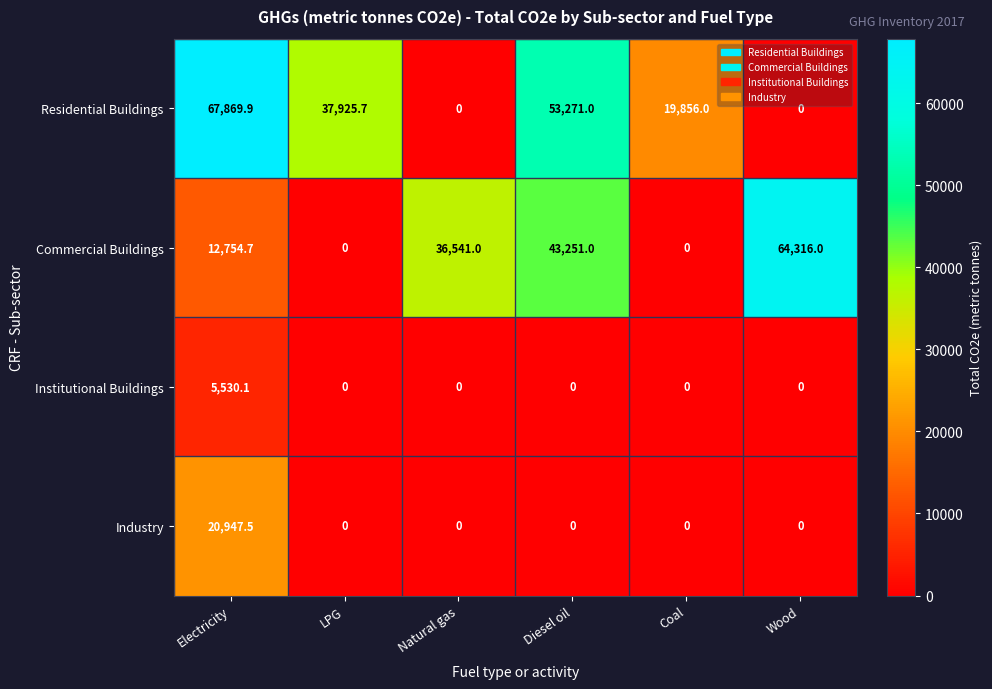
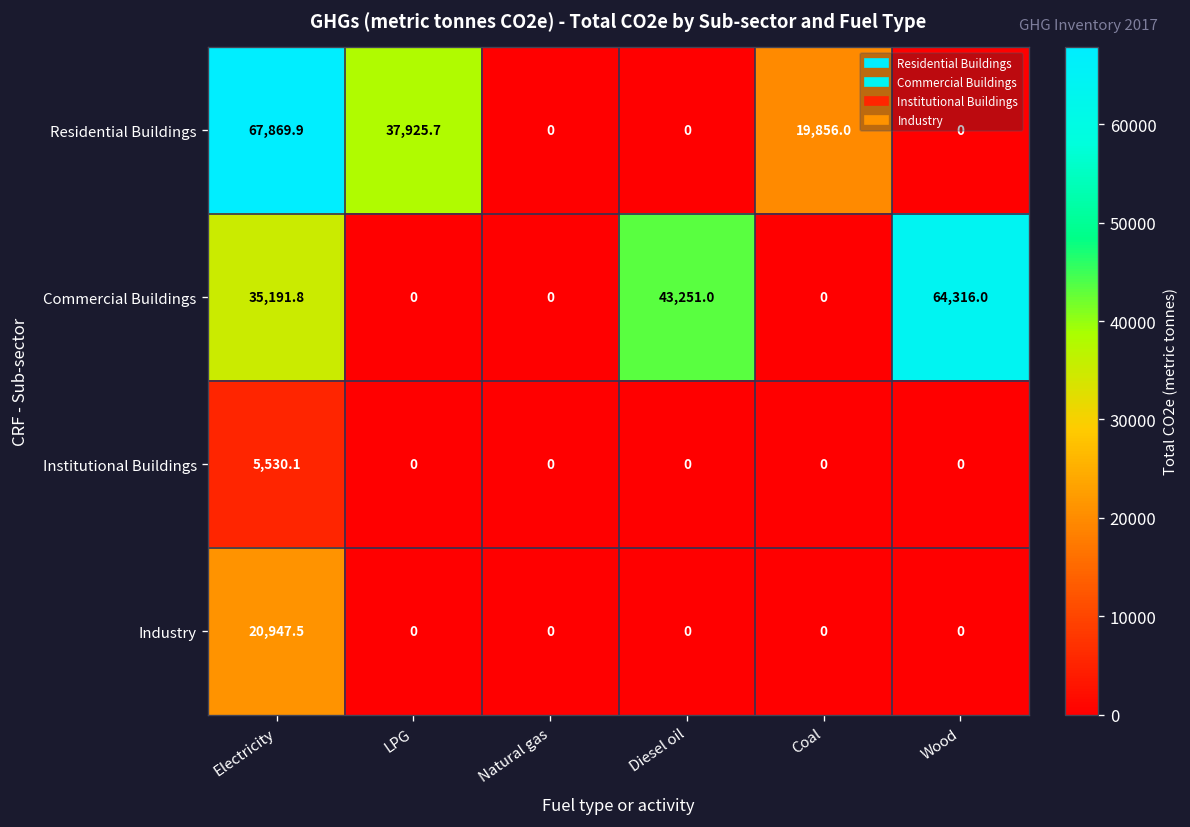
Residential Buildings, Diesel oil: 53,271.0 -> 0
Commercial Buildings, Electricity: 12,754.7 -> 35,191.8
Commercial Buildings, Natural gas: 36,541.0 -> 0
